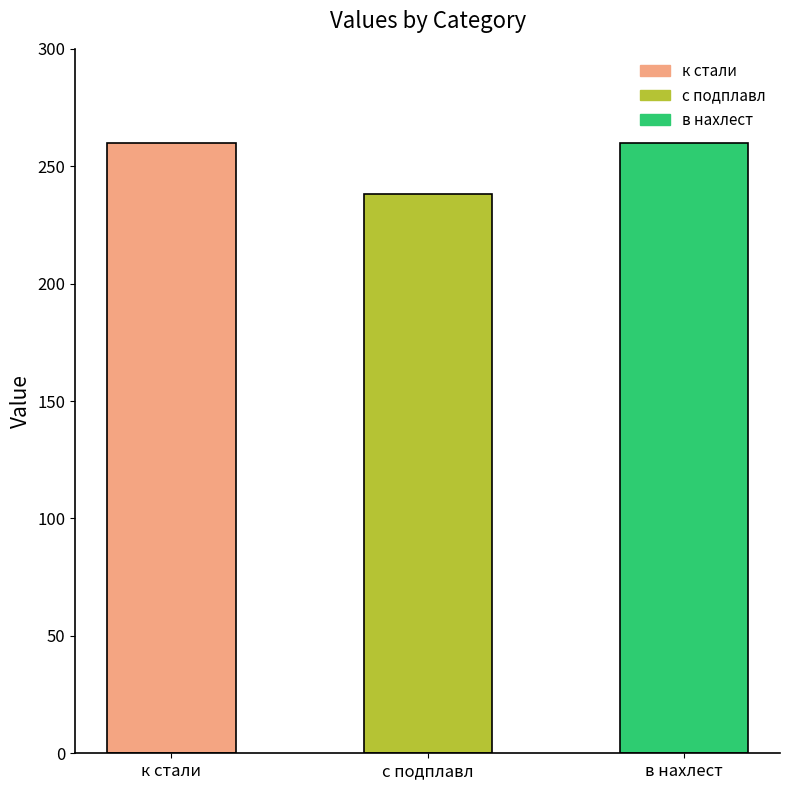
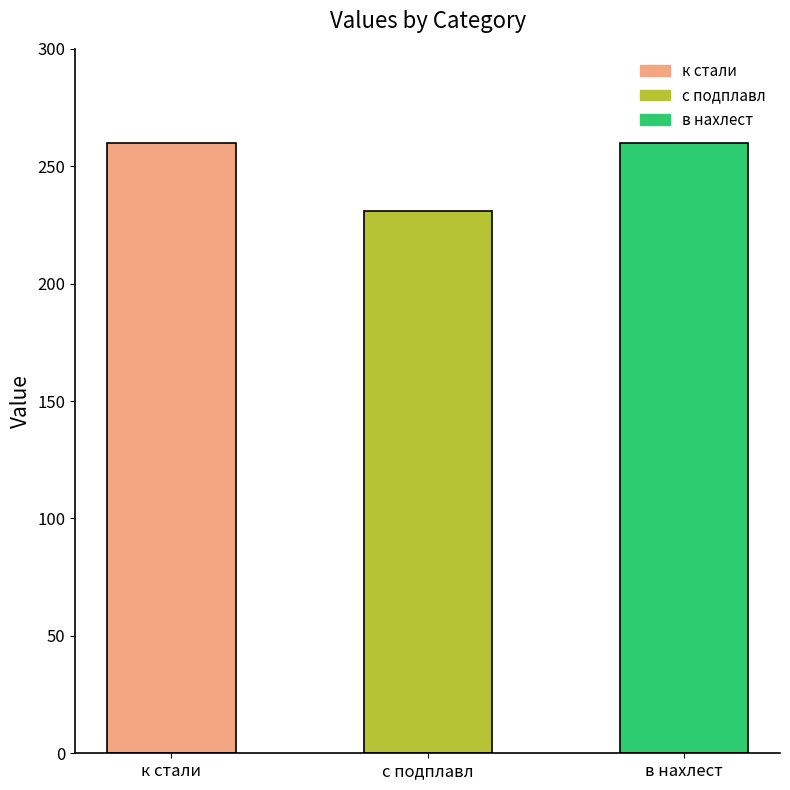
с подплавл: 238 -> 231
